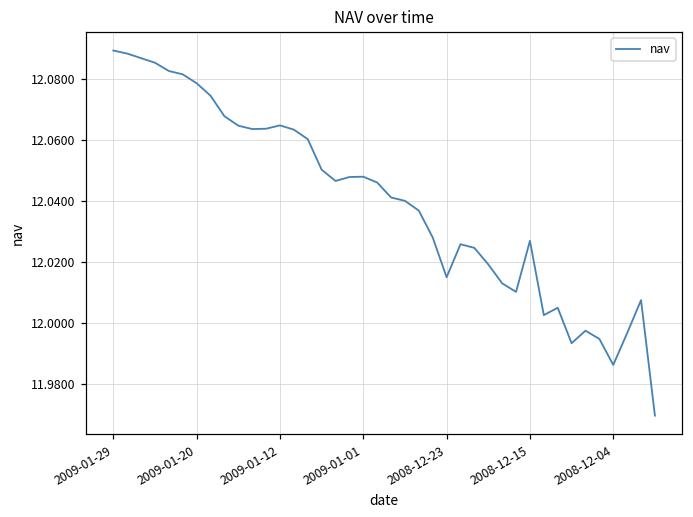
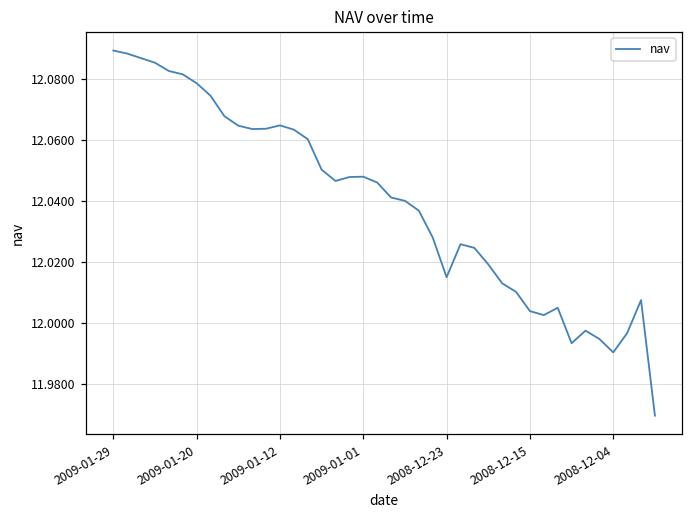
2008-12-15: 12.027 -> 12.004
2008-12-04: 11.986 -> 11.991
